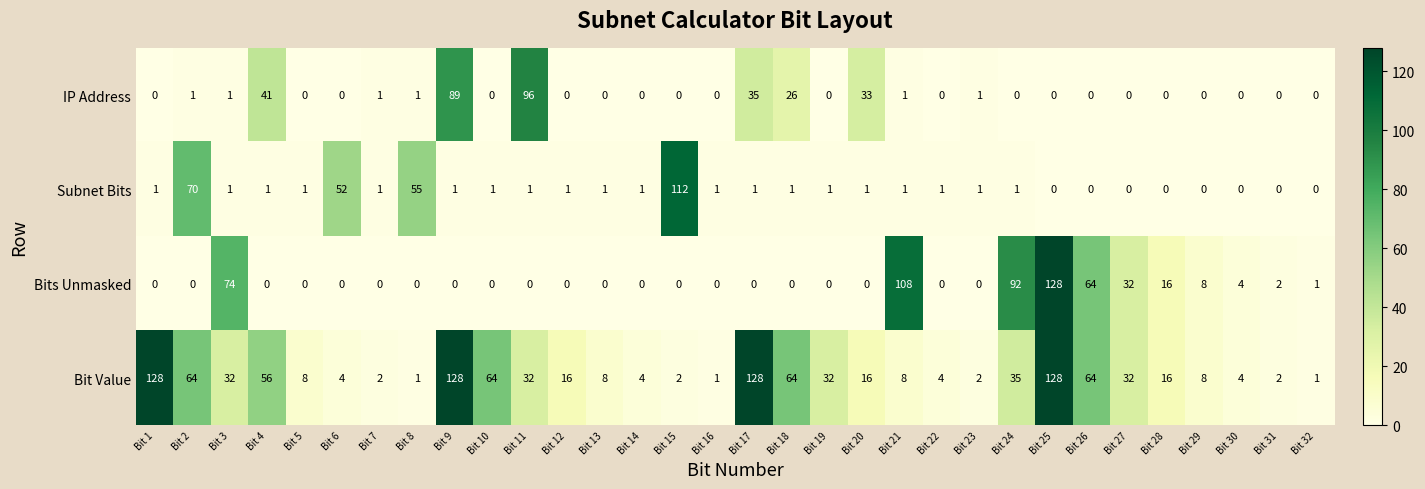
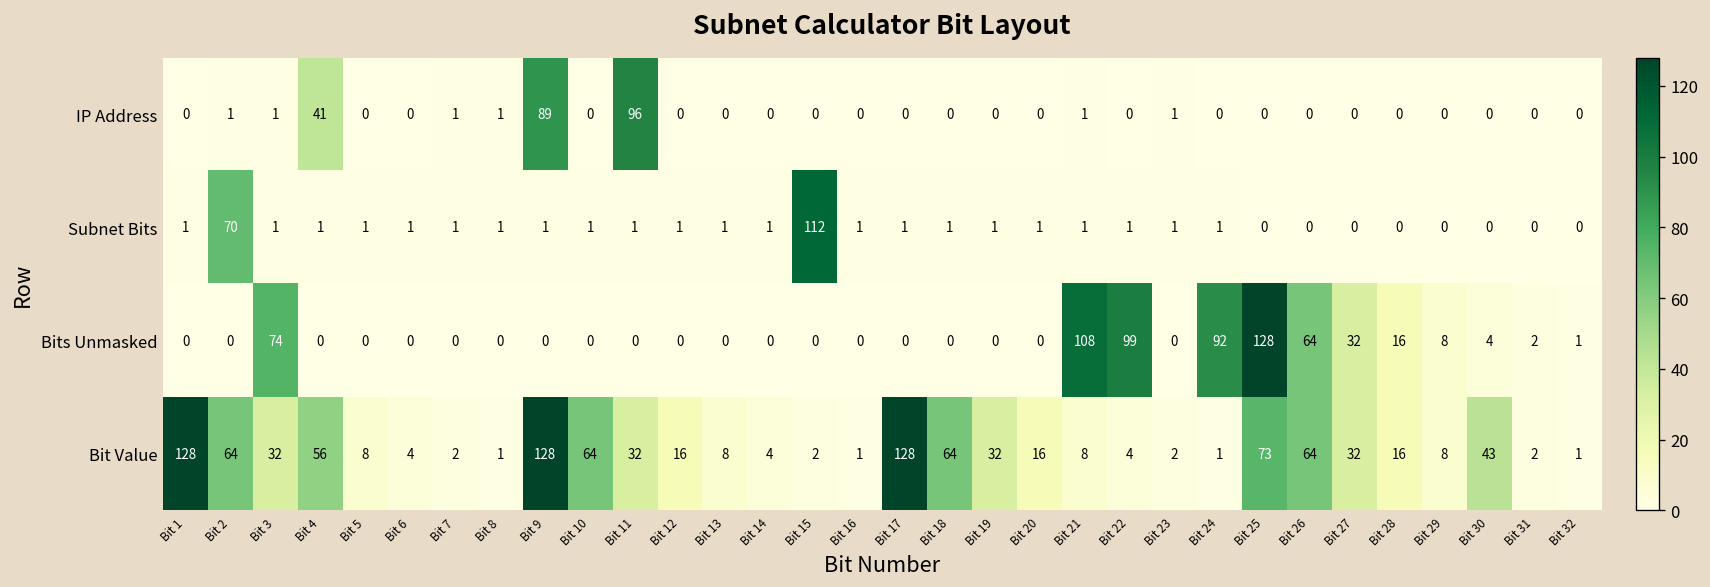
IP Address, Bit 17: 35 -> 0
IP Address, Bit 18: 26 -> 0
IP Address, Bit 20: 33 -> 0
Subnet Bits, Bit 6: 52 -> 1
Subnet Bits, Bit 8: 55 -> 1
Bits Unmasked, Bit 22: 0 -> 99
Bit Value, Bit 24: 35 -> 1
Bit Value, Bit 25: 128 -> 73
Bit Value, Bit 30: 4 -> 43
